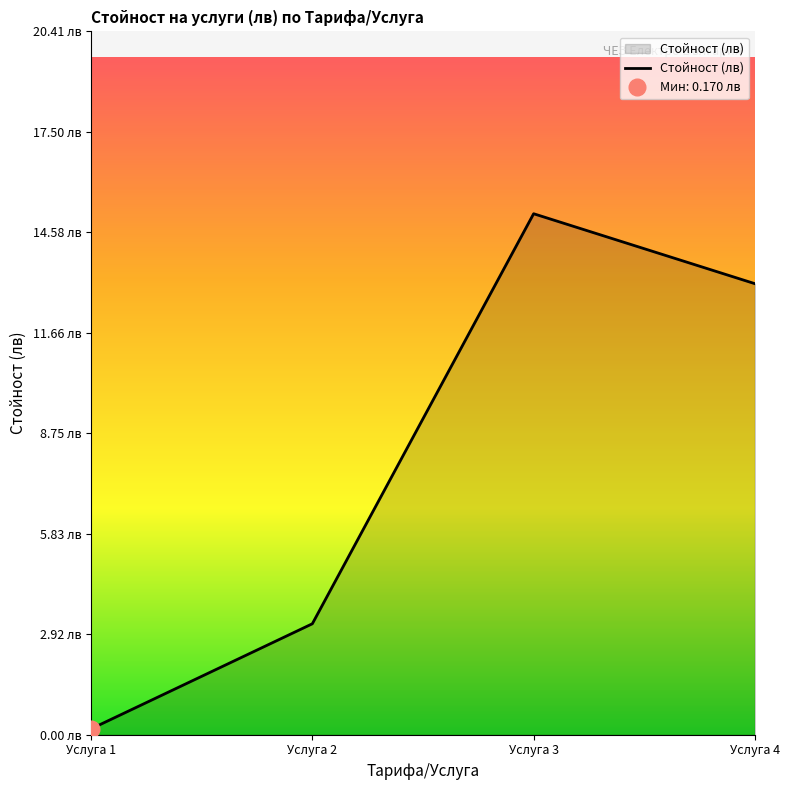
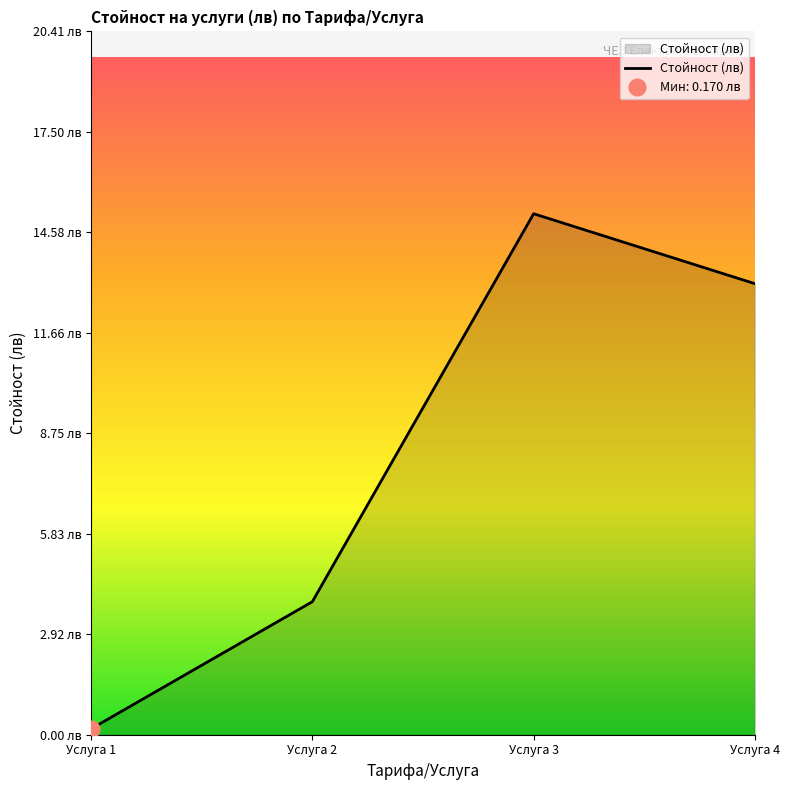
Стойност (лв), Услуга 2: 3.2 лв -> 3.9 лв
